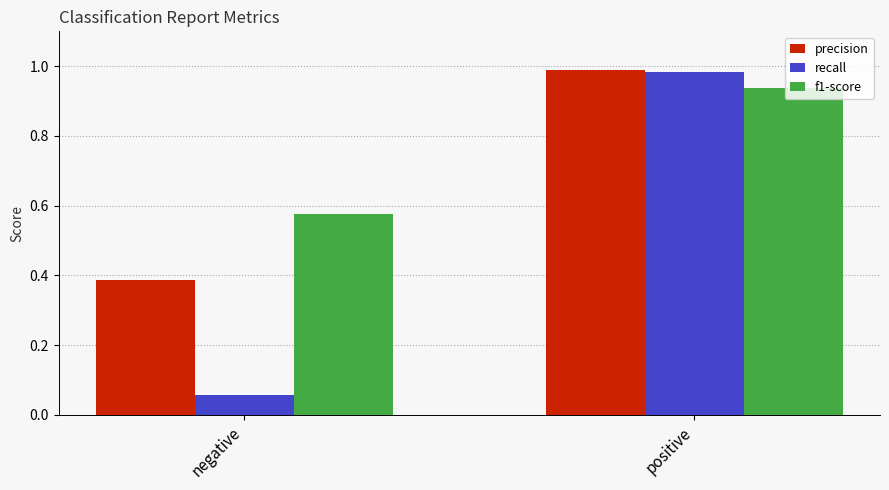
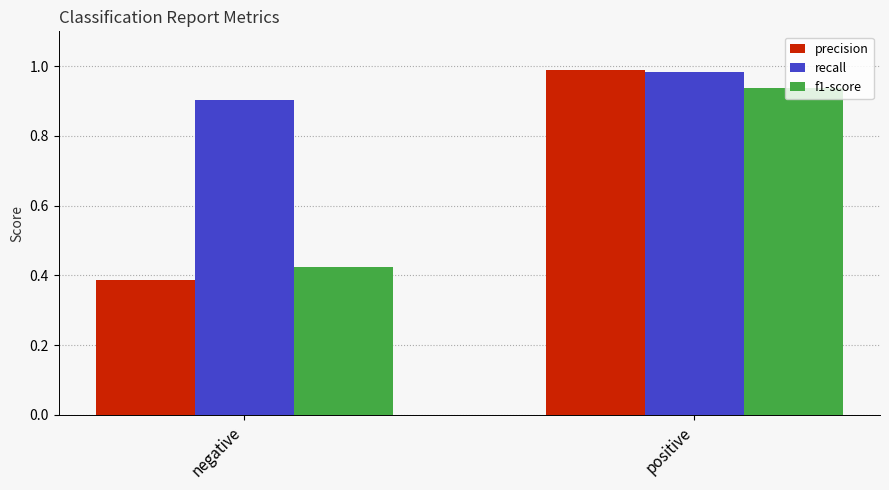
recall, negative: 0.06 -> 0.90
f1-score, negative: 0.58 -> 0.42
